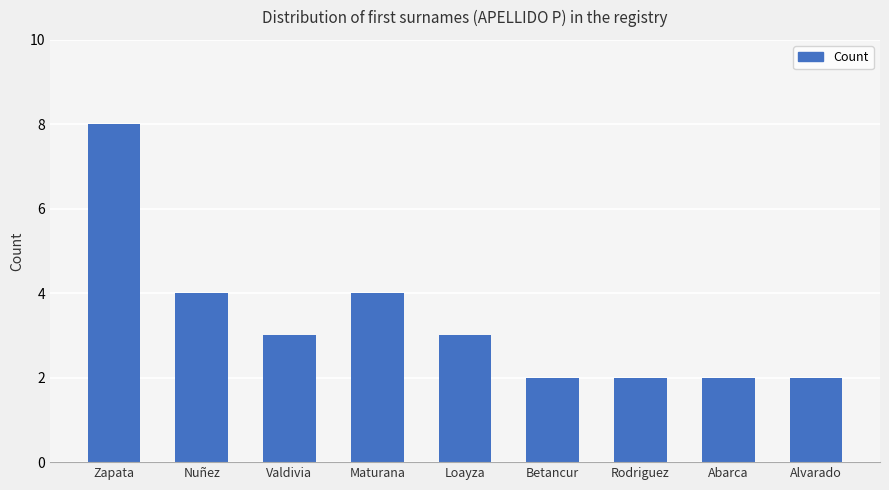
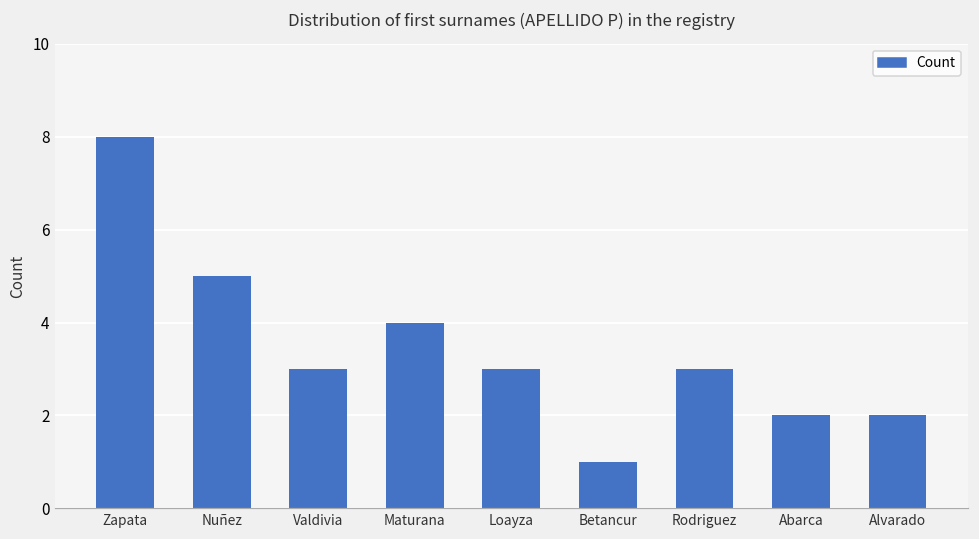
Nuñez: 4 -> 5
Betancur: 2 -> 1
Rodriguez: 2 -> 3
